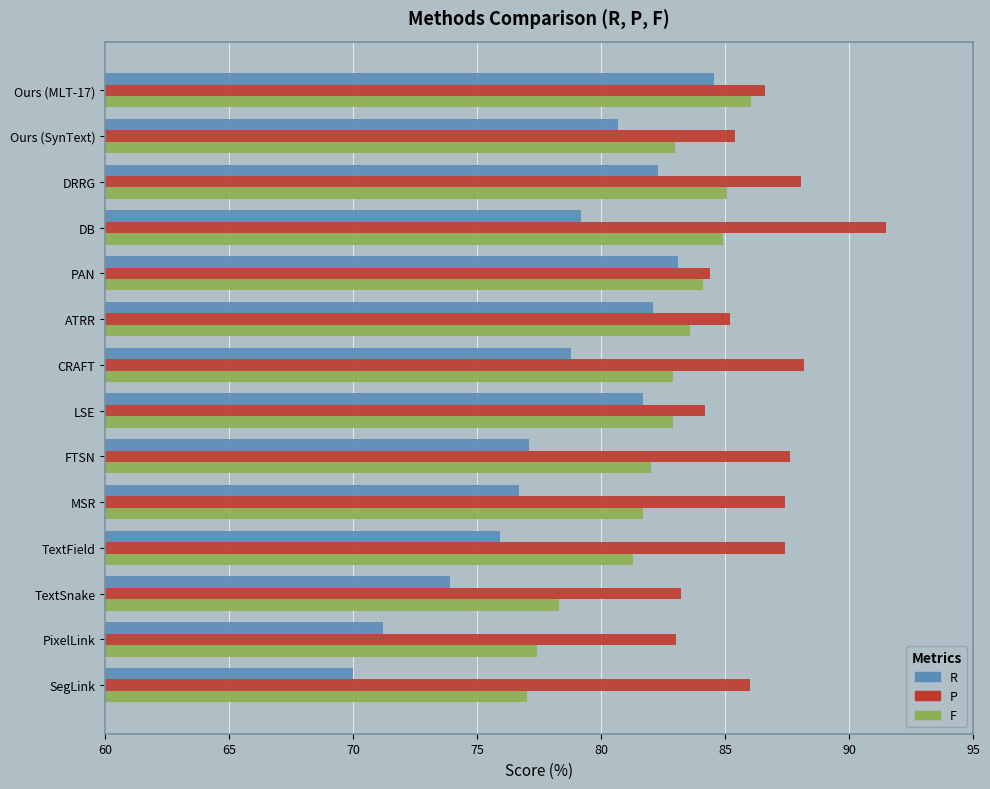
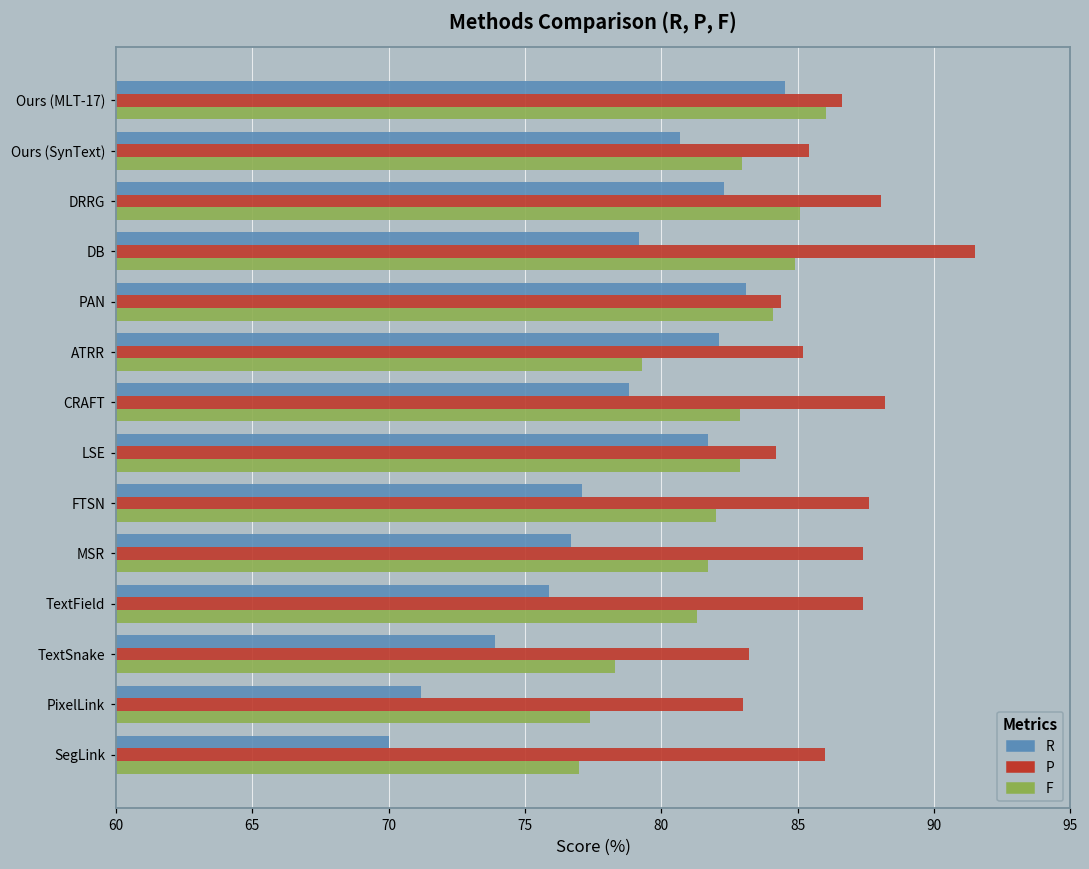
F, ATRR: 83.6 -> 79.3
